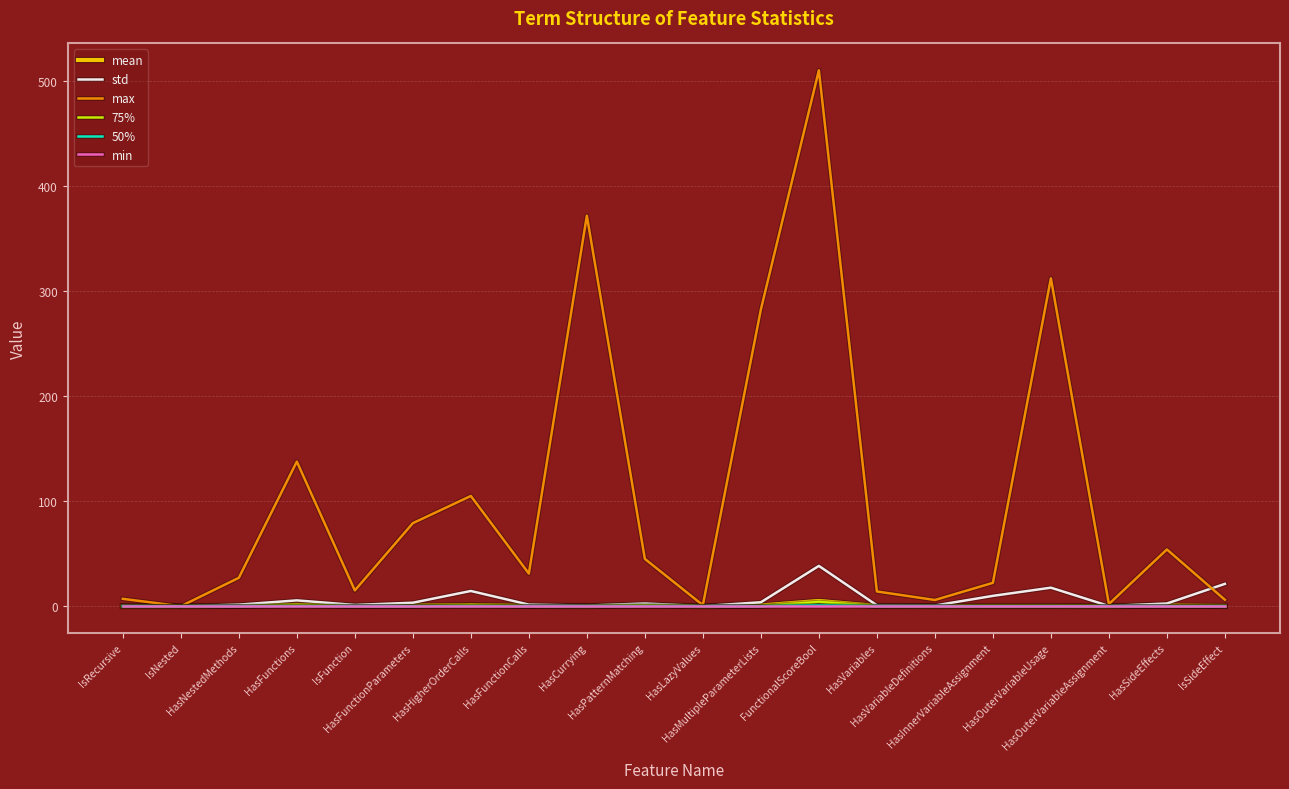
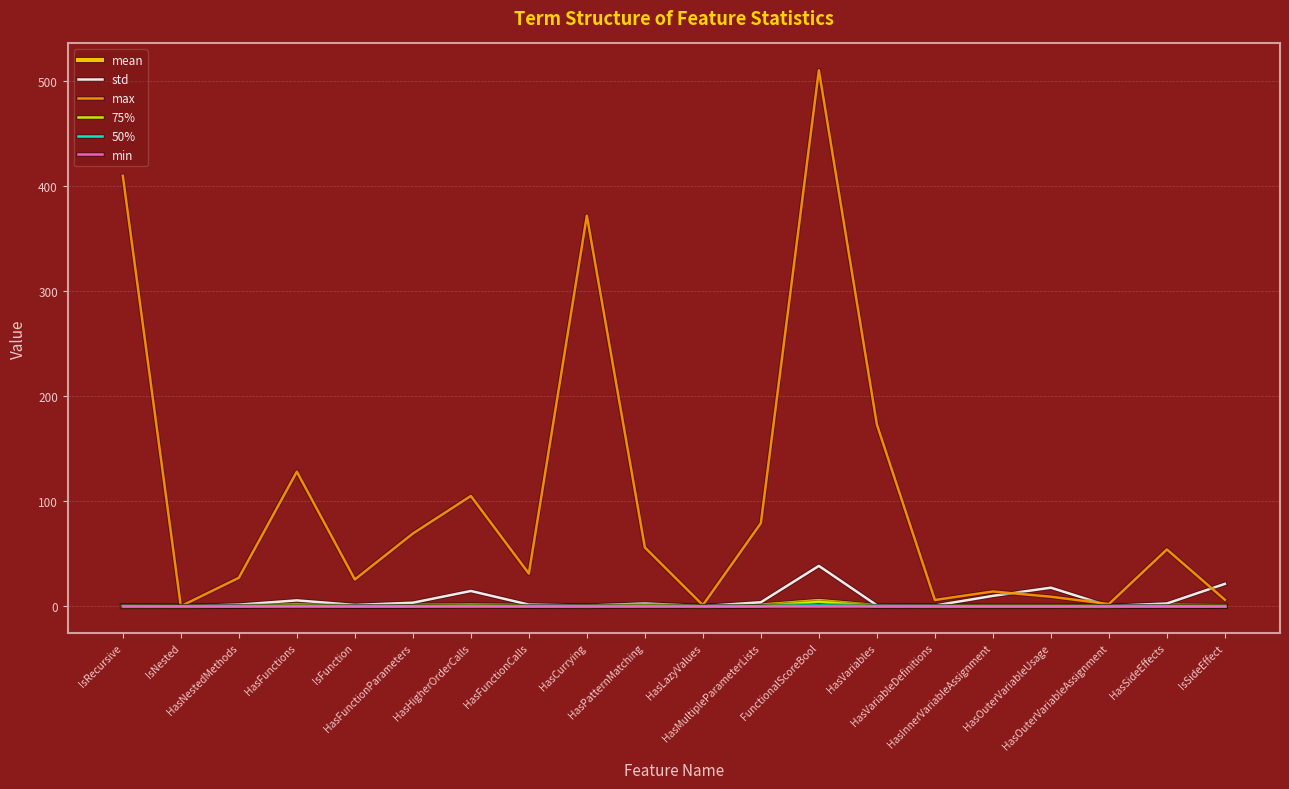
max, IsRecursive: 7 -> 410
max, HasFunctions: 138 -> 128
max, IsFunction: 15 -> 25
max, HasFunctionParameters: 79 -> 69
max, HasPatternMatching: 45 -> 56
max, HasMultipleParameterLists: 282 -> 79
max, HasVariables: 14 -> 173
max, HasInnerVariableAssignment: 22 -> 14
max, HasOuterVariableUsage: 312 -> 9
